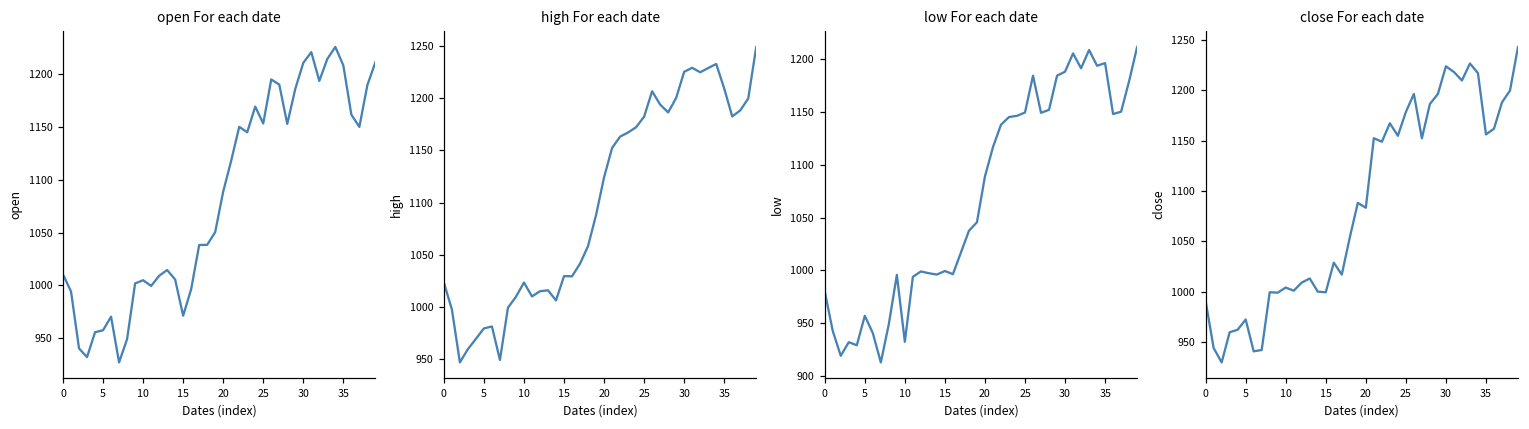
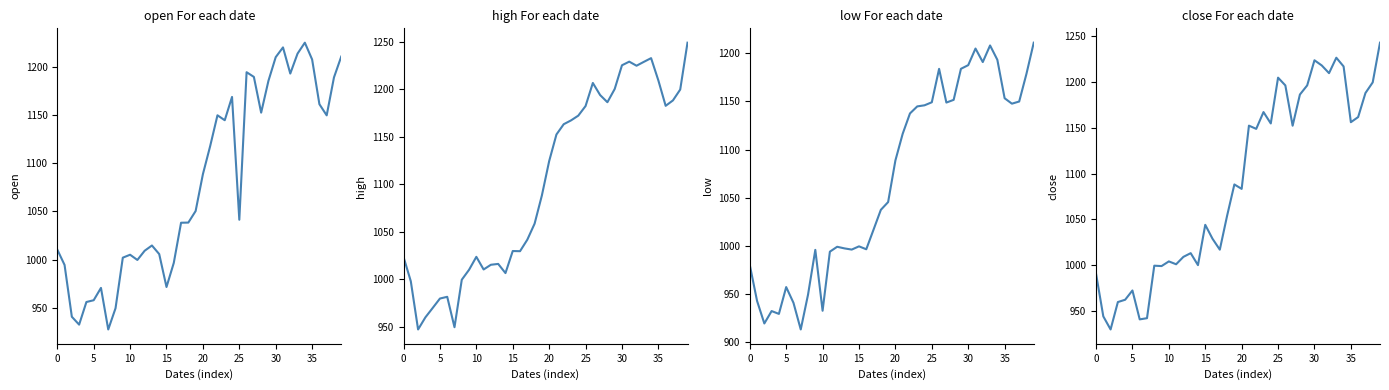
open For each date, 25: 1150 -> 1040
low For each date, 35: 1200 -> 1150
close For each date, 15: 1000 -> 1040
close For each date, 25: 1180 -> 1200
